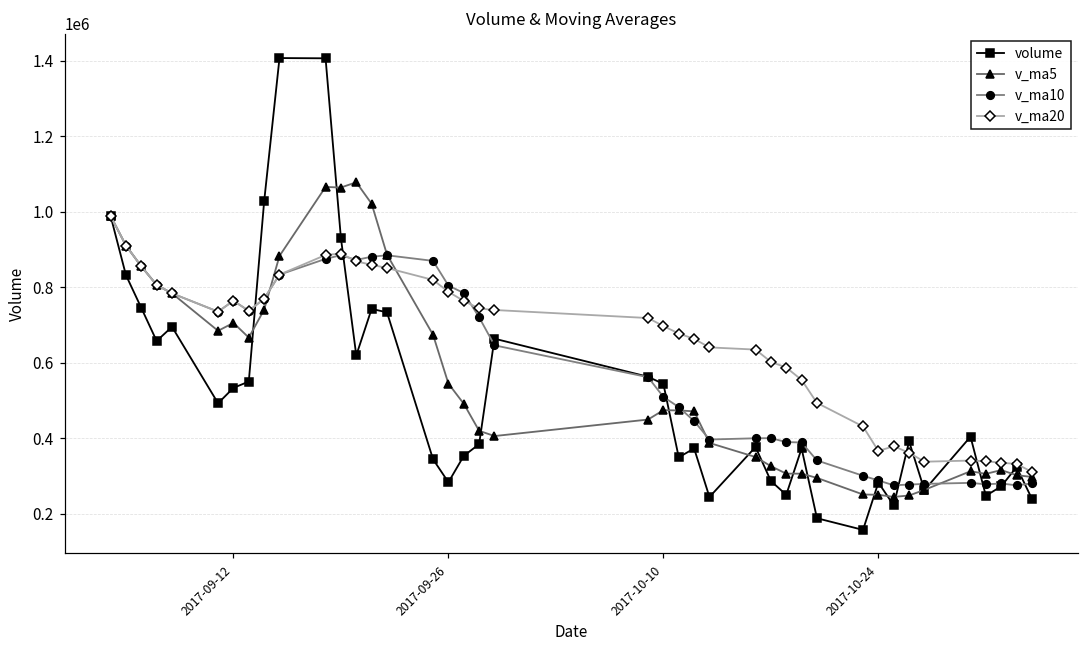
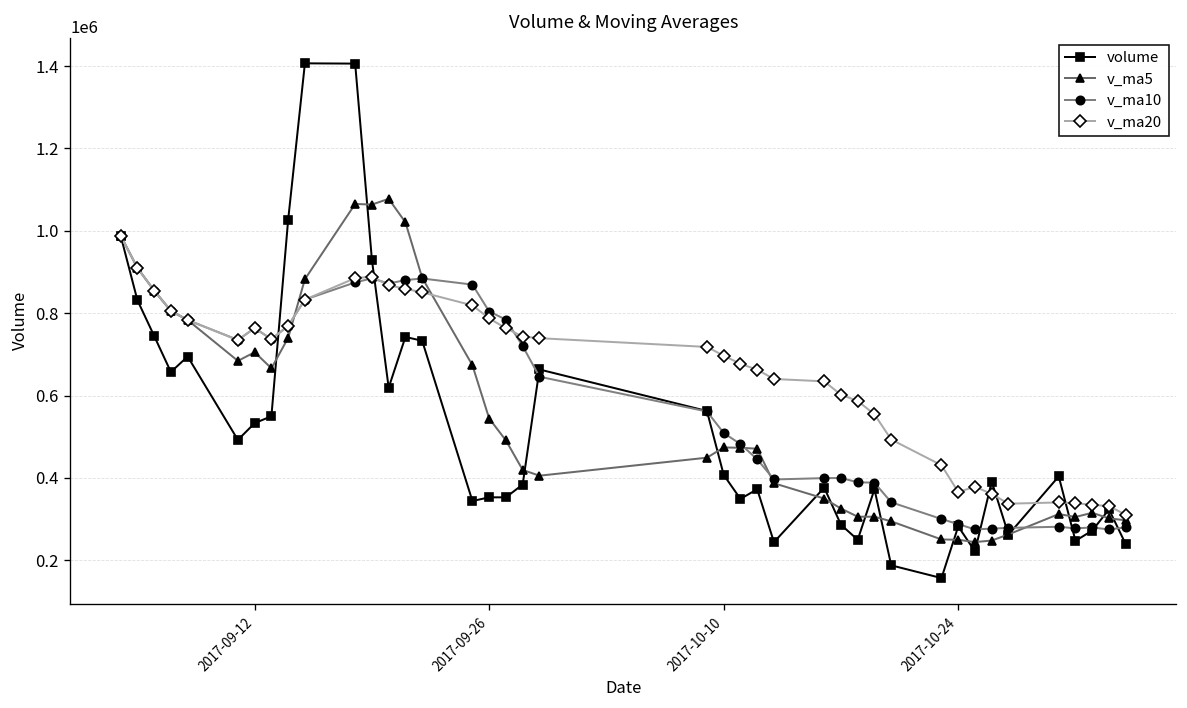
volume, 2017-09-26: 280000 -> 350000
volume, 2017-10-10: 540000 -> 410000
